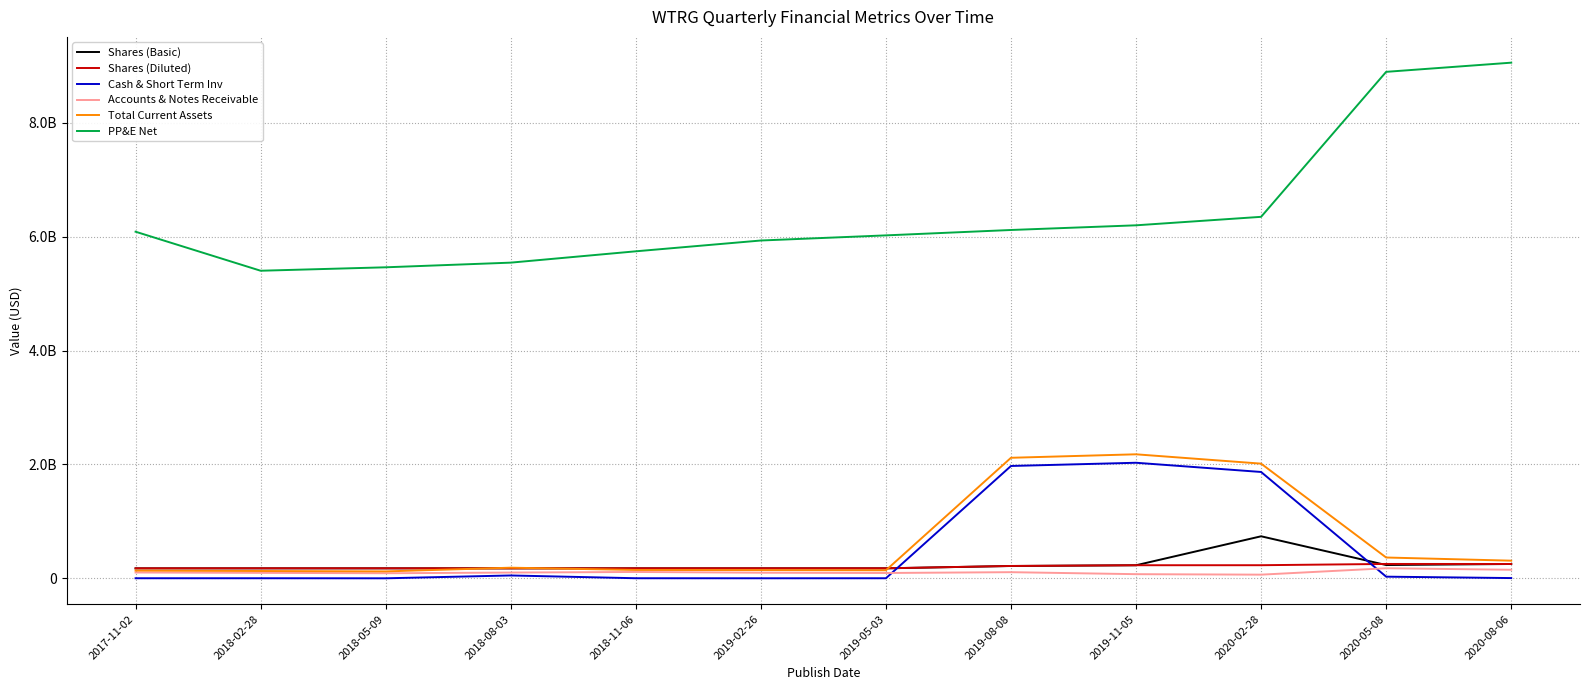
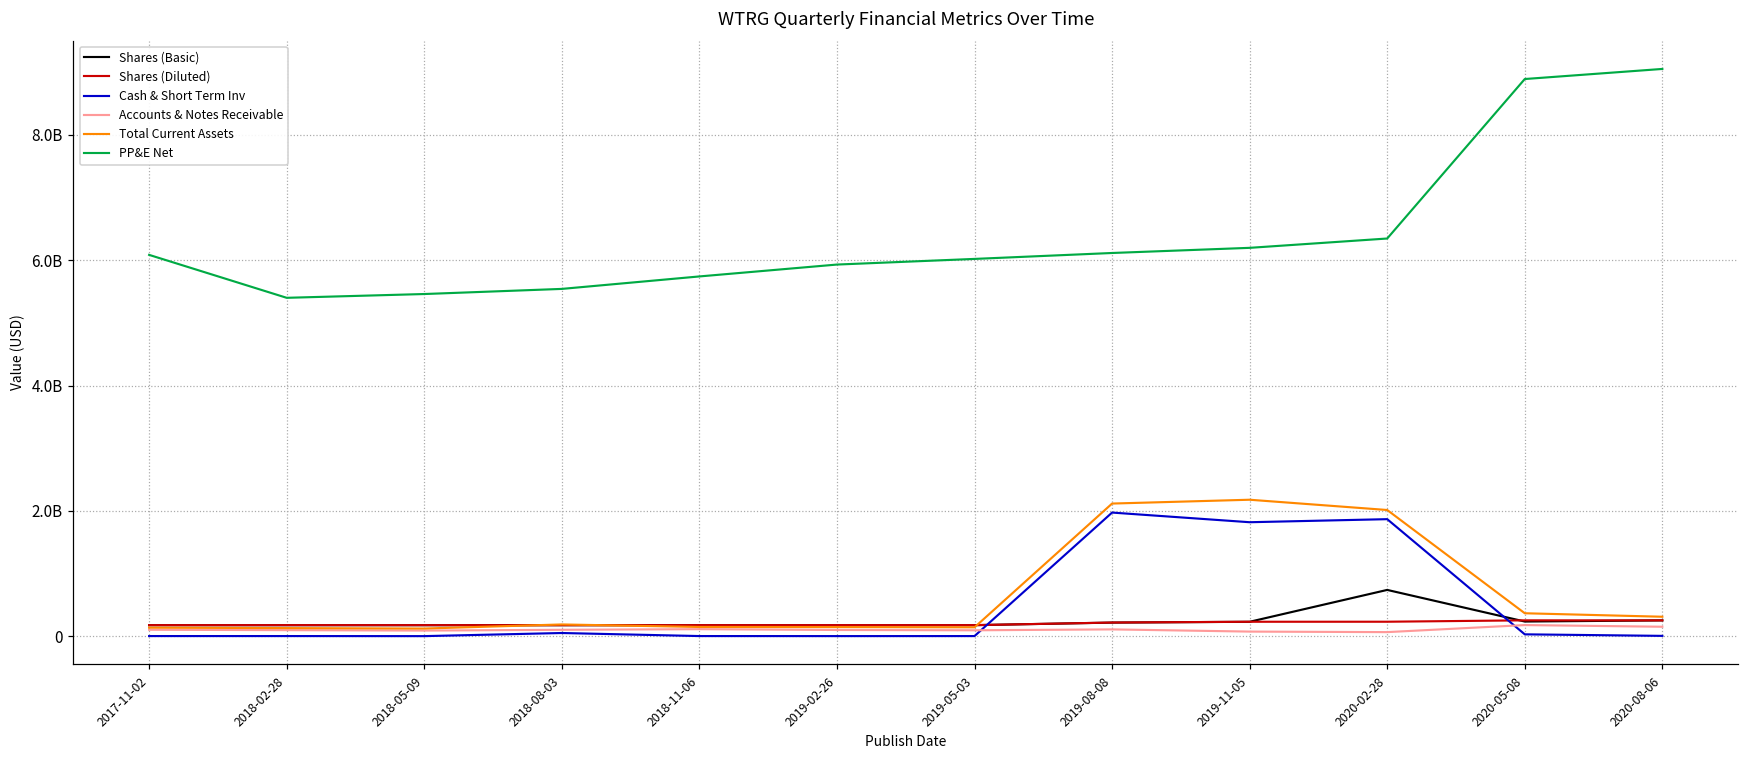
Cash & Short Term Inv, 2019-11-05: 2000000000 -> 1800000000
